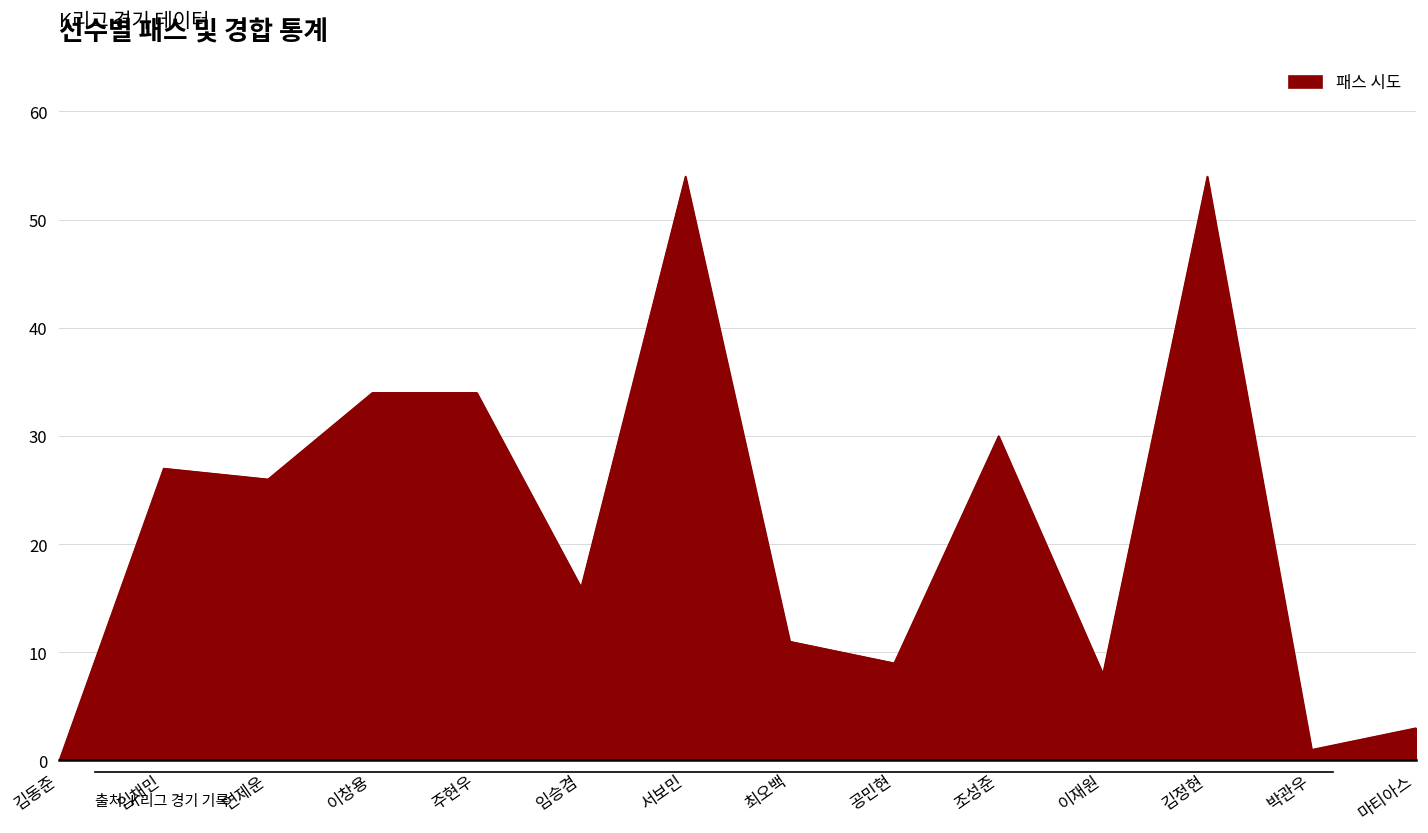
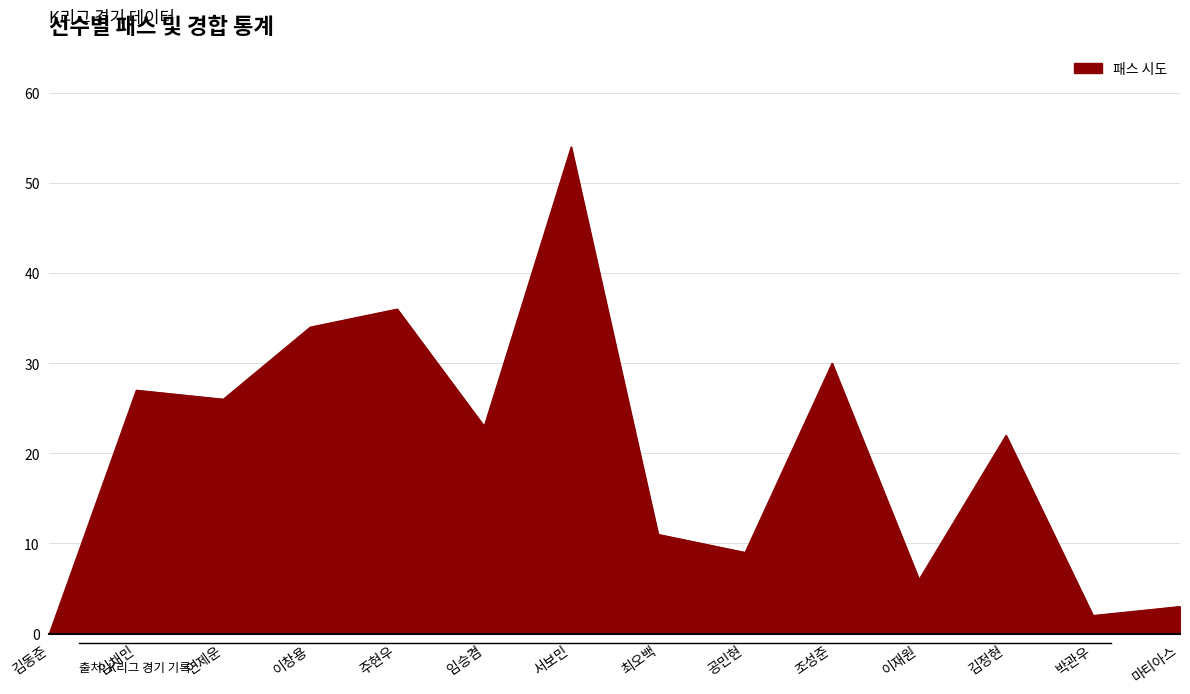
주현우: 34 -> 36
임승겸: 16 -> 23
이재원: 8 -> 6
김정현: 54 -> 22
박관우: 1 -> 2
